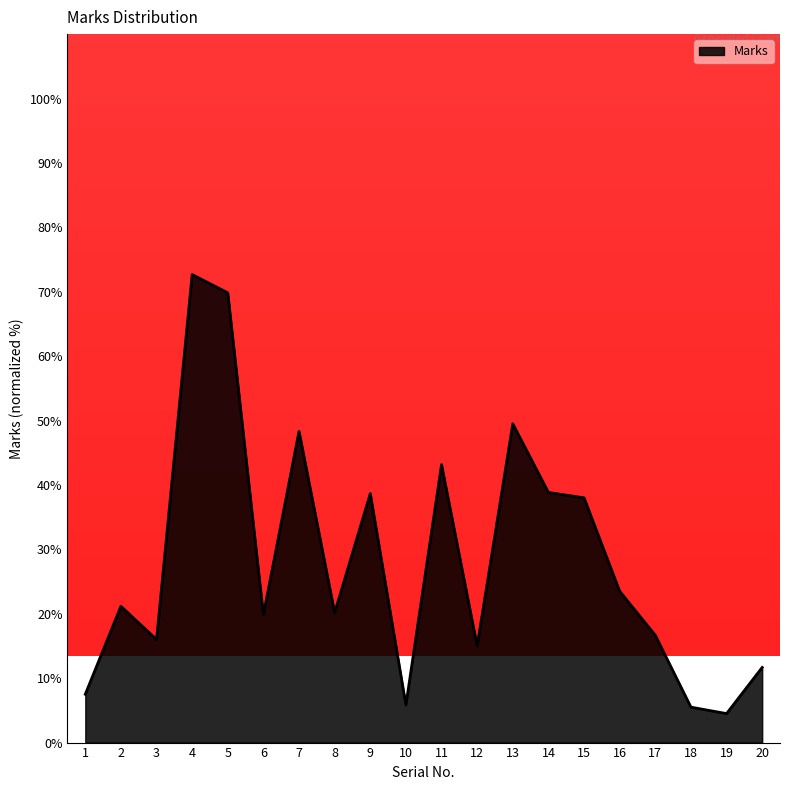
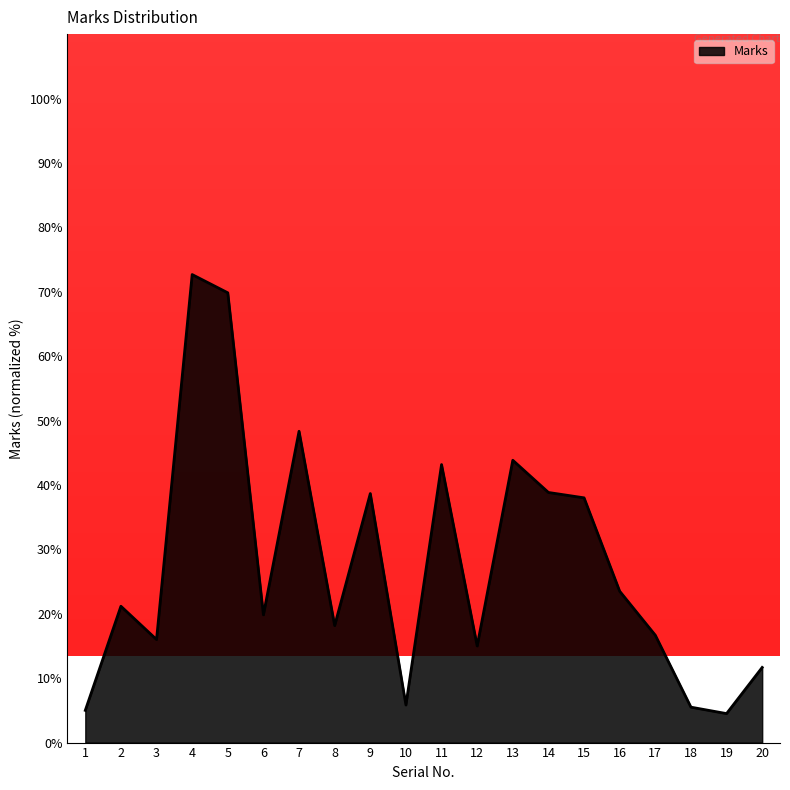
1: 8% -> 5%
8: 20% -> 18%
13: 50% -> 44%
